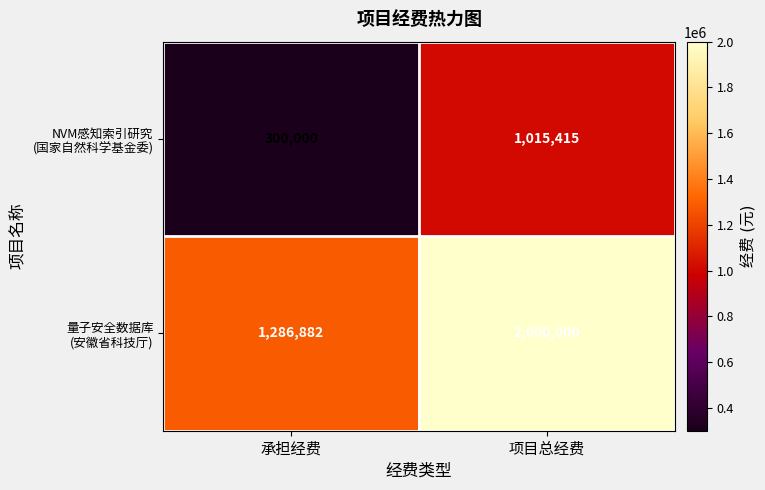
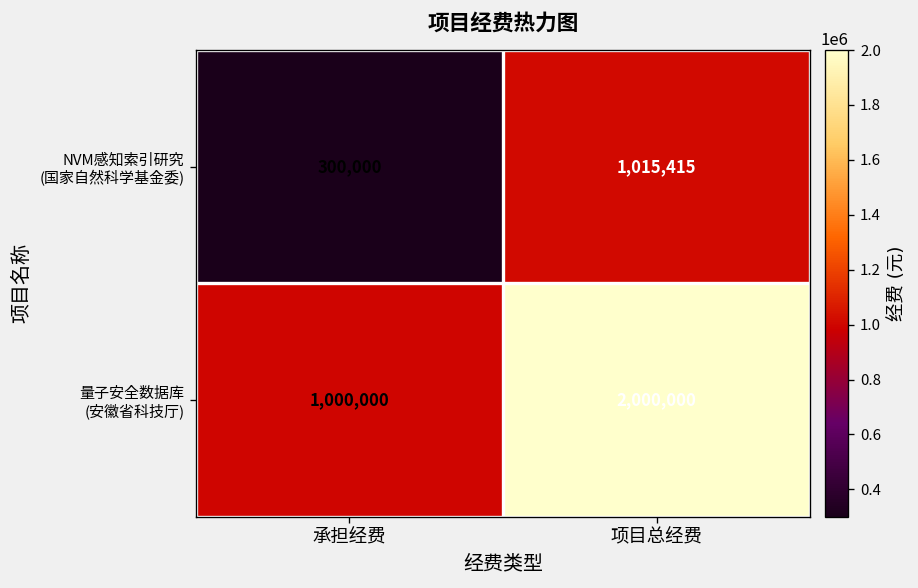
量子安全数据库 (安徽省科技厅), 承担经费: 1,286,882 -> 1,000,000
